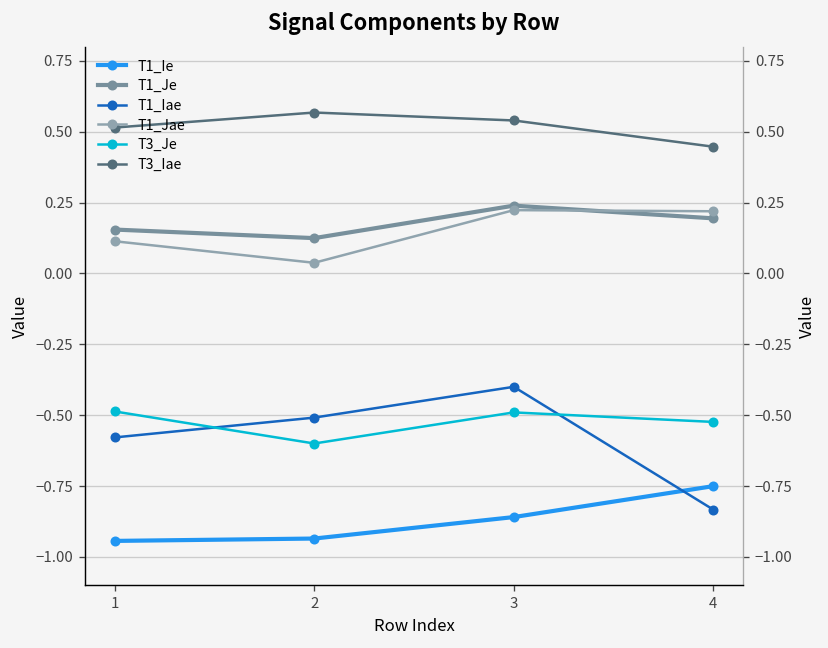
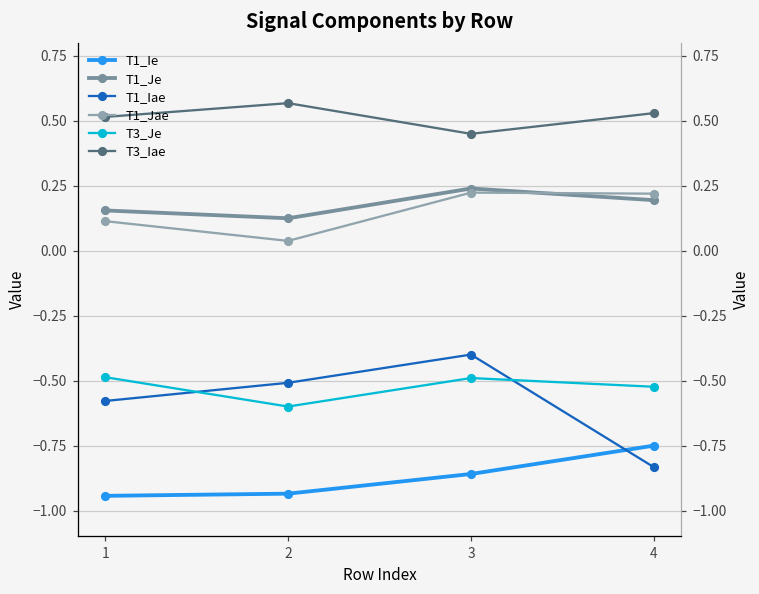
T3_Iae, 3: 0.54 -> 0.45
T3_Iae, 4: 0.45 -> 0.53
